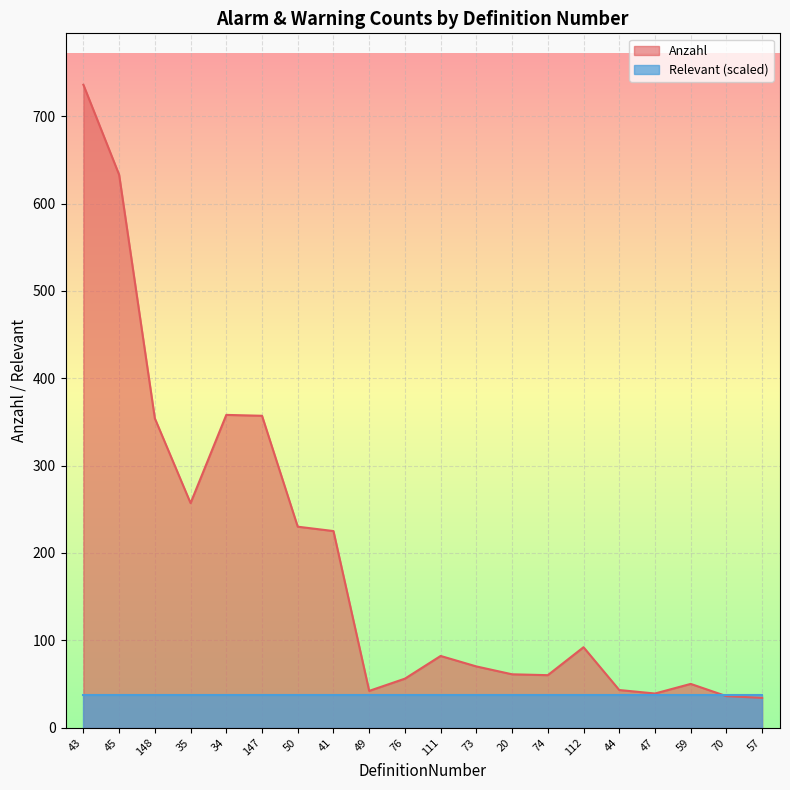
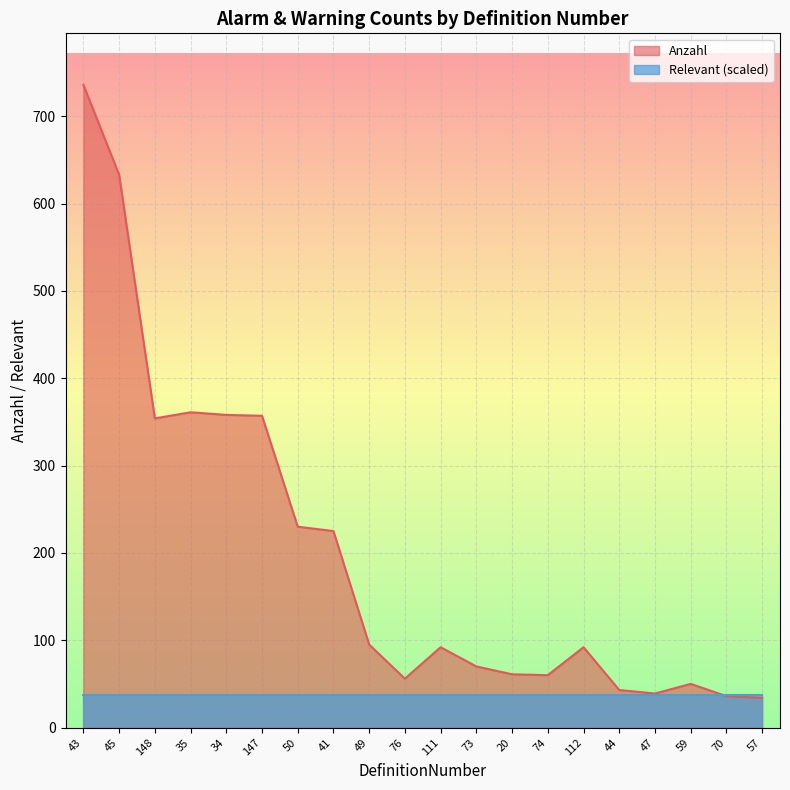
Anzahl, 35: 260 -> 360
Anzahl, 49: 40 -> 100
Anzahl, 111: 80 -> 90
